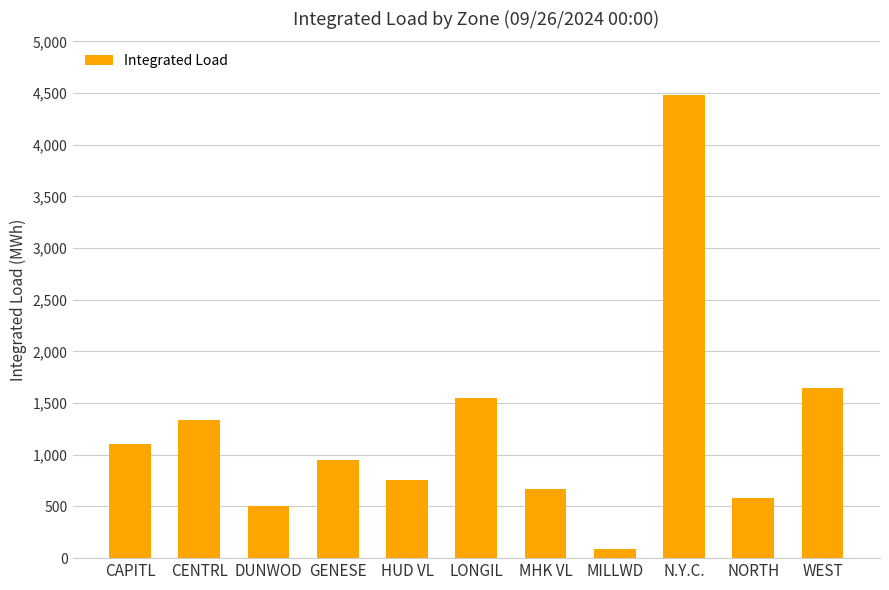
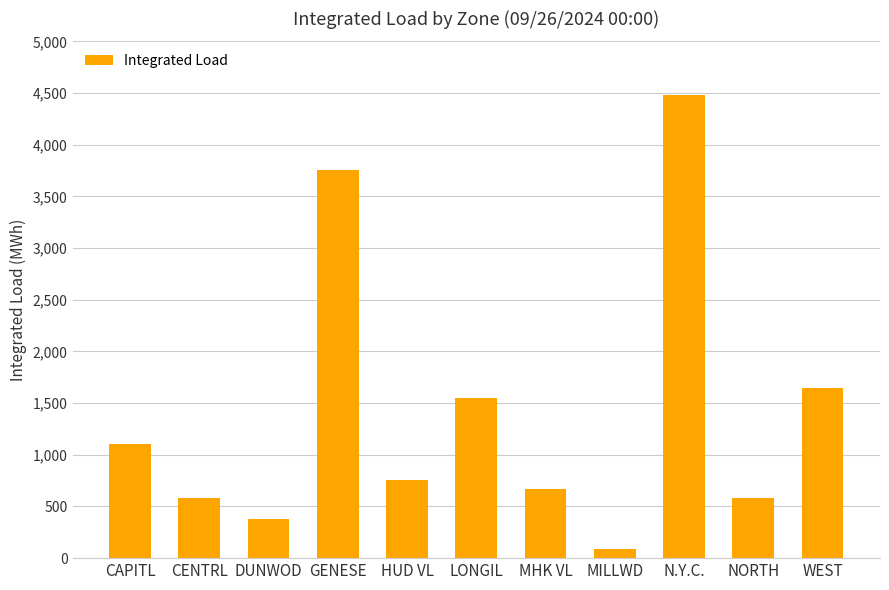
CENTRL: 1,340 -> 580
DUNWOD: 510 -> 380
GENESE: 950 -> 3,750
